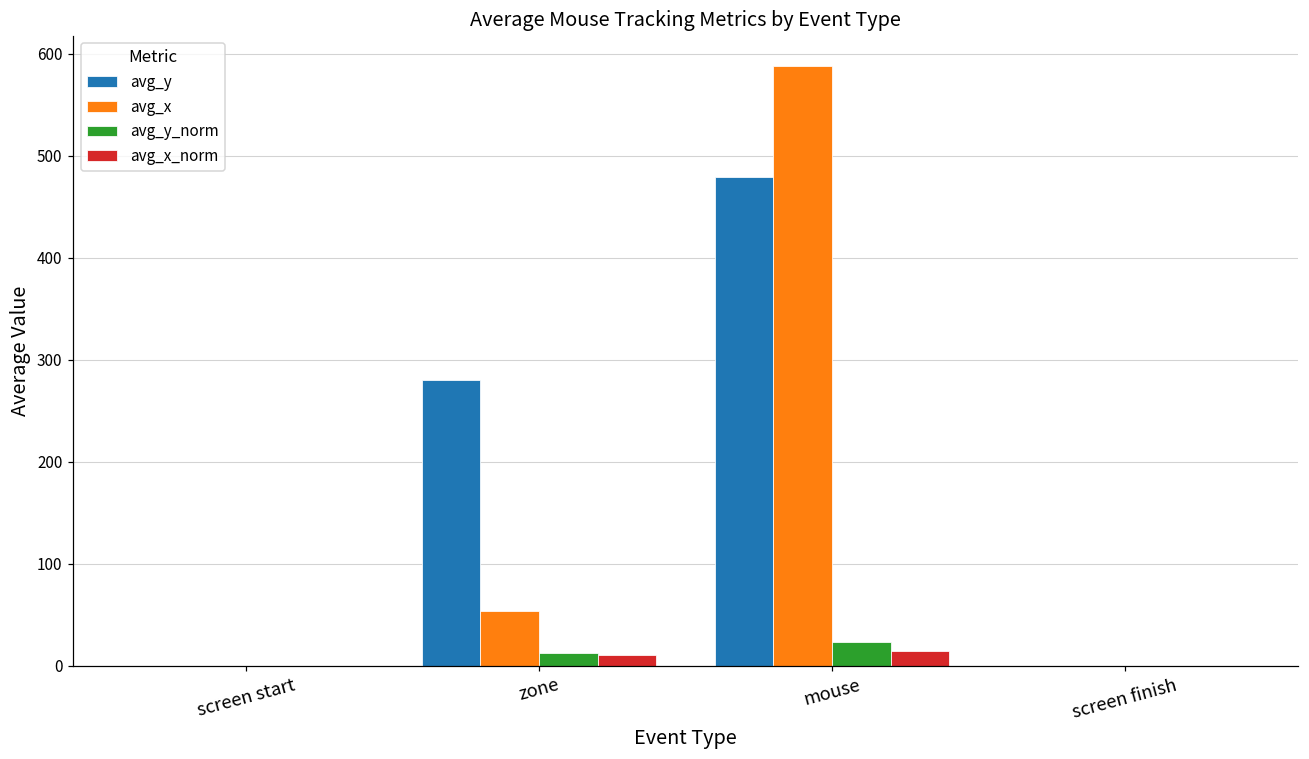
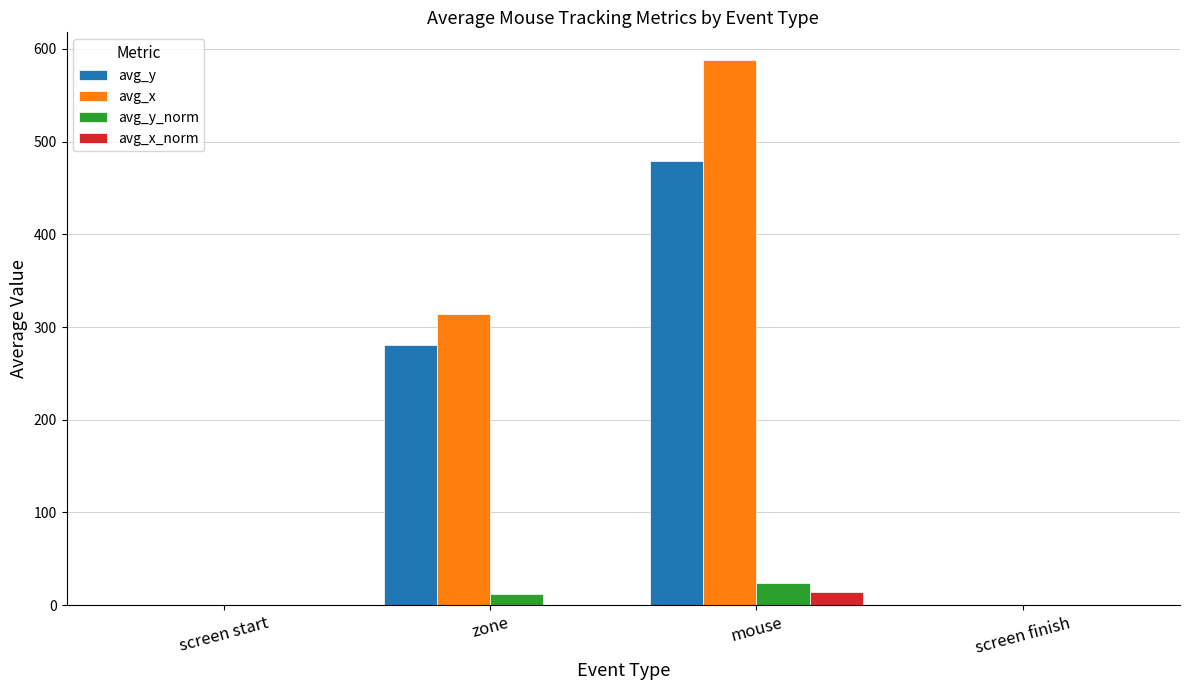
avg_x, zone: 50 -> 310
avg_x_norm, zone: 10 -> 0
